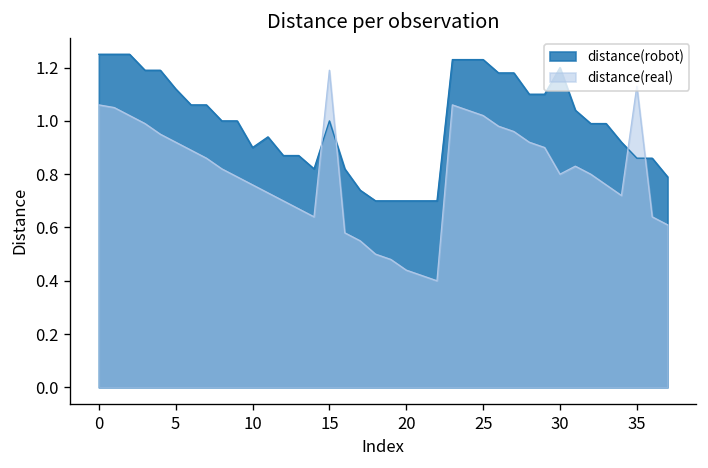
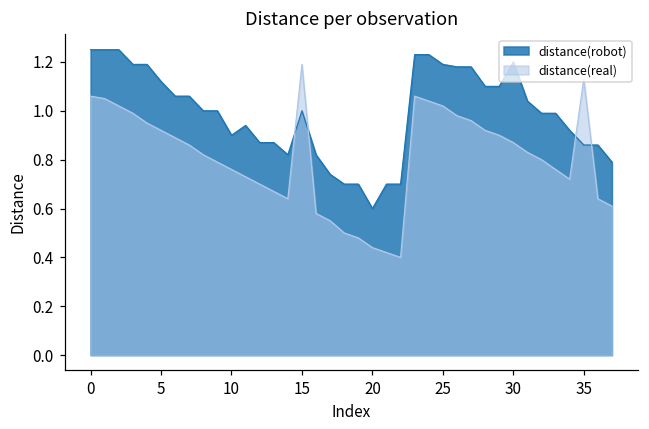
distance(robot), 20: 0.7 -> 0.6
distance(robot), 25: 1.23 -> 1.19
distance(real), 30: 0.80 -> 0.87
